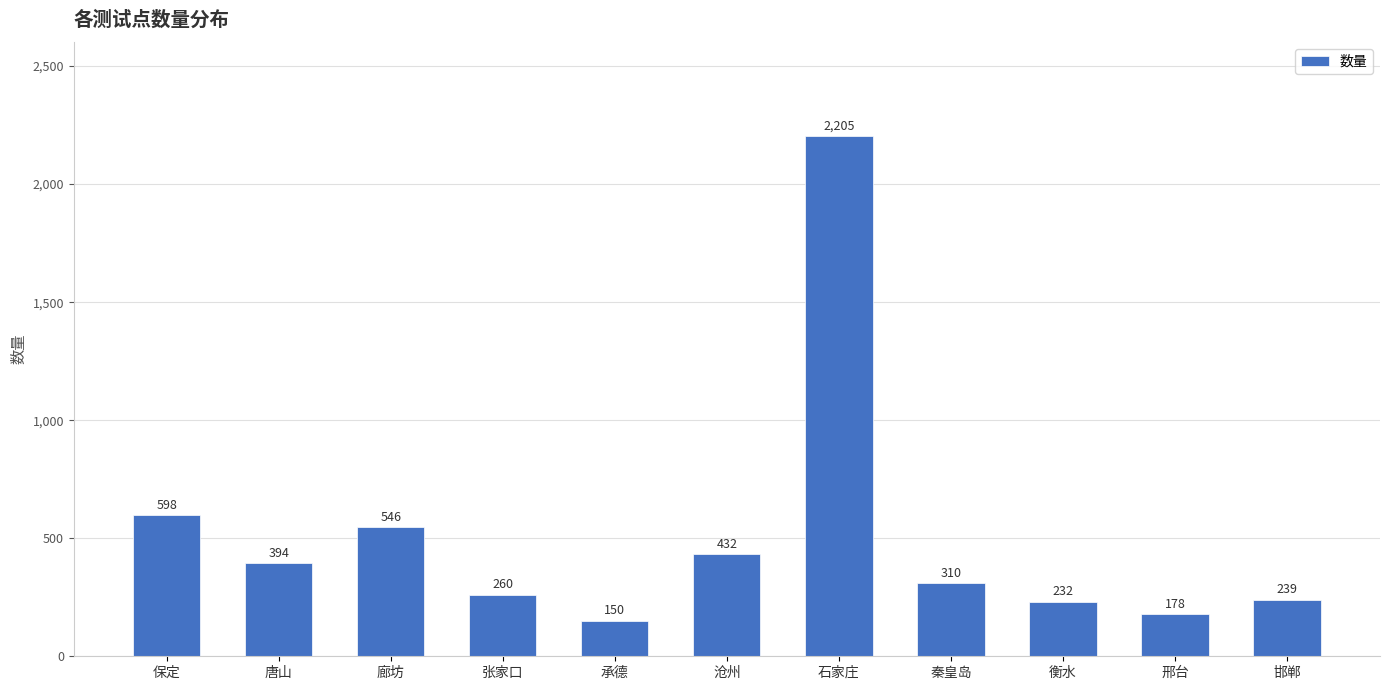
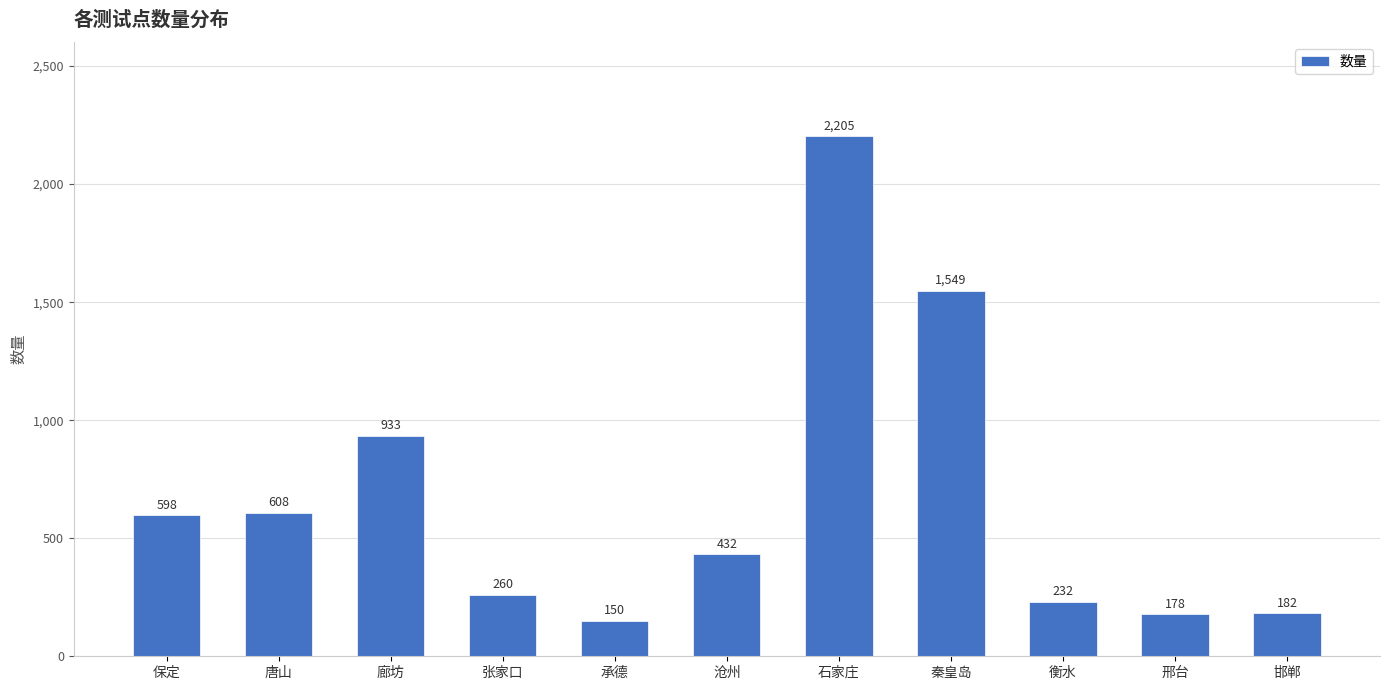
唐山: 394 -> 608
廊坊: 546 -> 933
秦皇岛: 310 -> 1,549
邯郸: 239 -> 182
